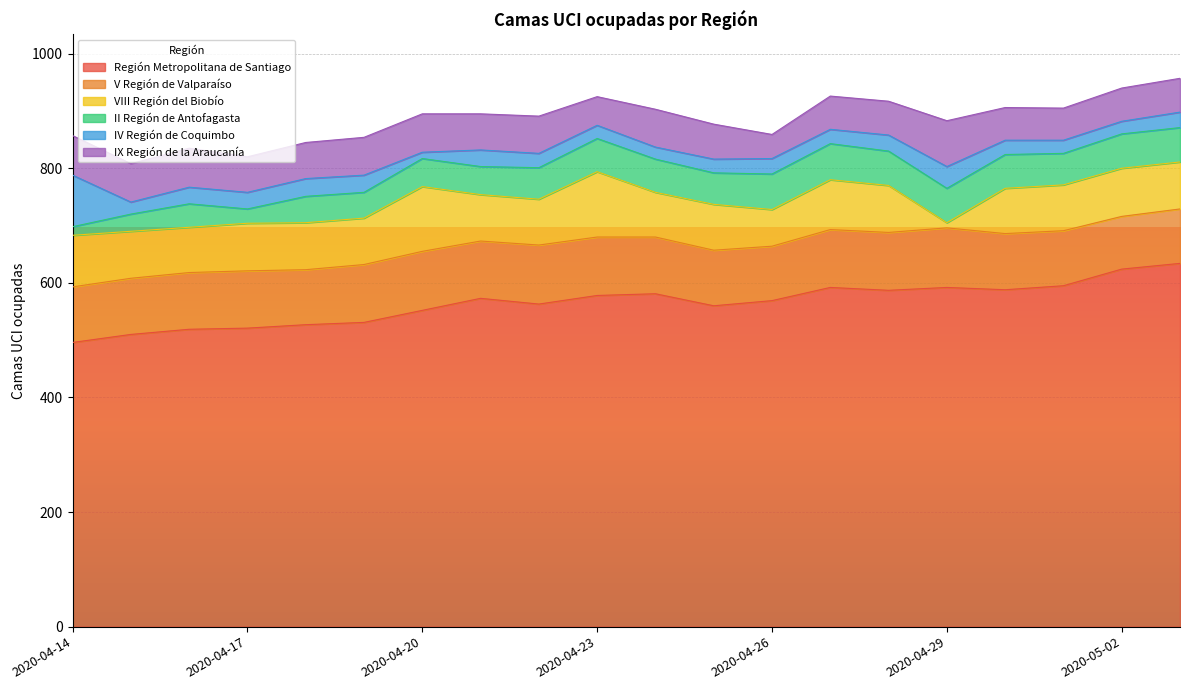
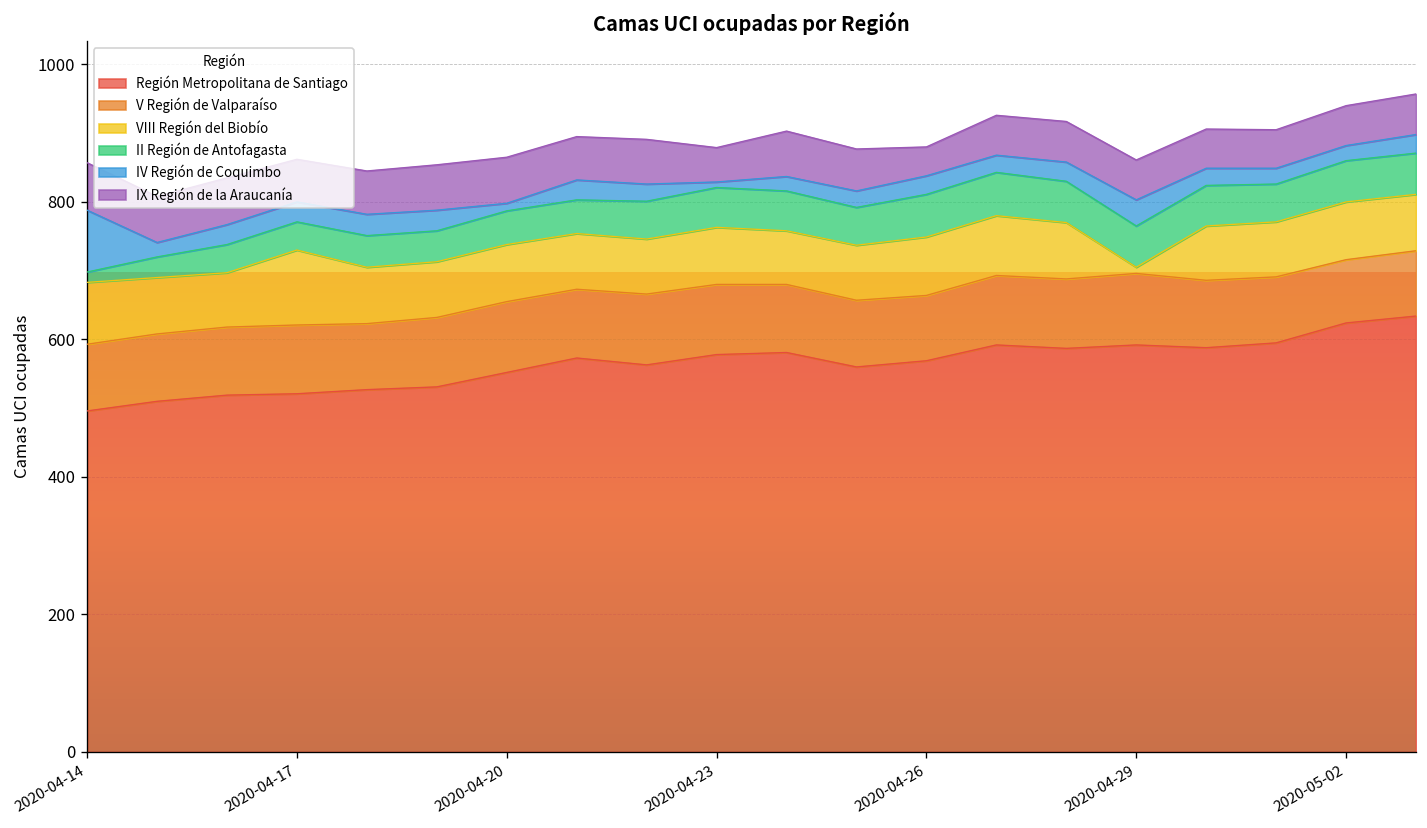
VIII Región del Biobío, 2020-04-17: 80 -> 110
II Región de Antofagasta, 2020-04-17: 30 -> 40
VIII Región del Biobío, 2020-04-20: 110 -> 80
VIII Región del Biobío, 2020-04-23: 110 -> 80
IV Región de Coquimbo, 2020-04-23: 20 -> 10
VIII Región del Biobío, 2020-04-26: 60 -> 90
IX Región de la Araucanía, 2020-04-29: 80 -> 60
